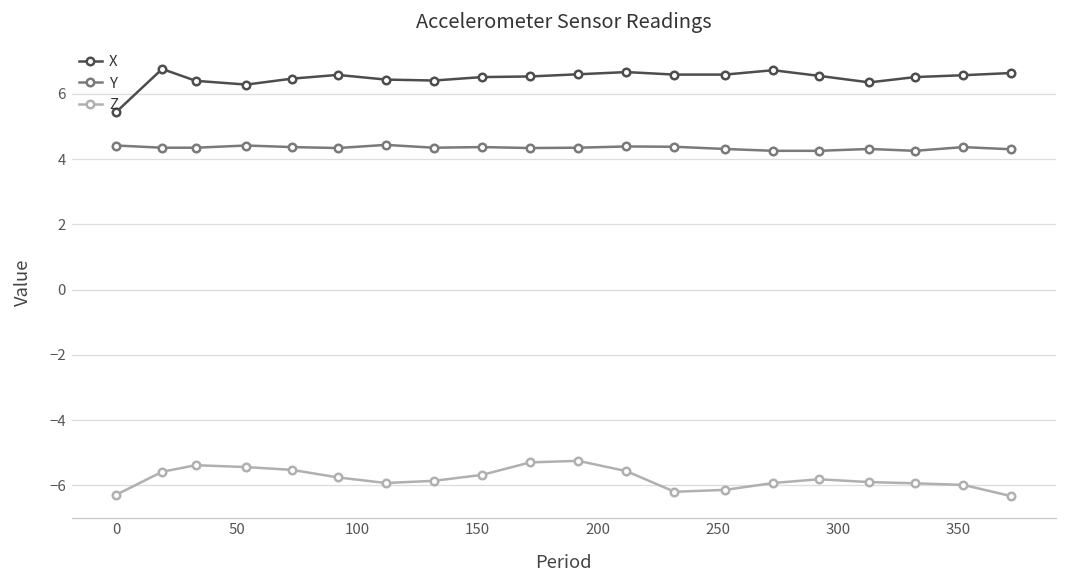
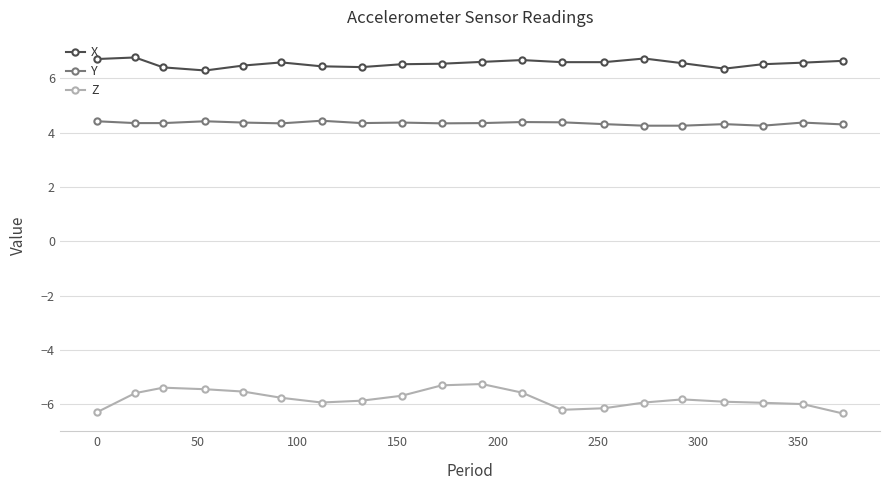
X, 0: 5.4 -> 6.7
